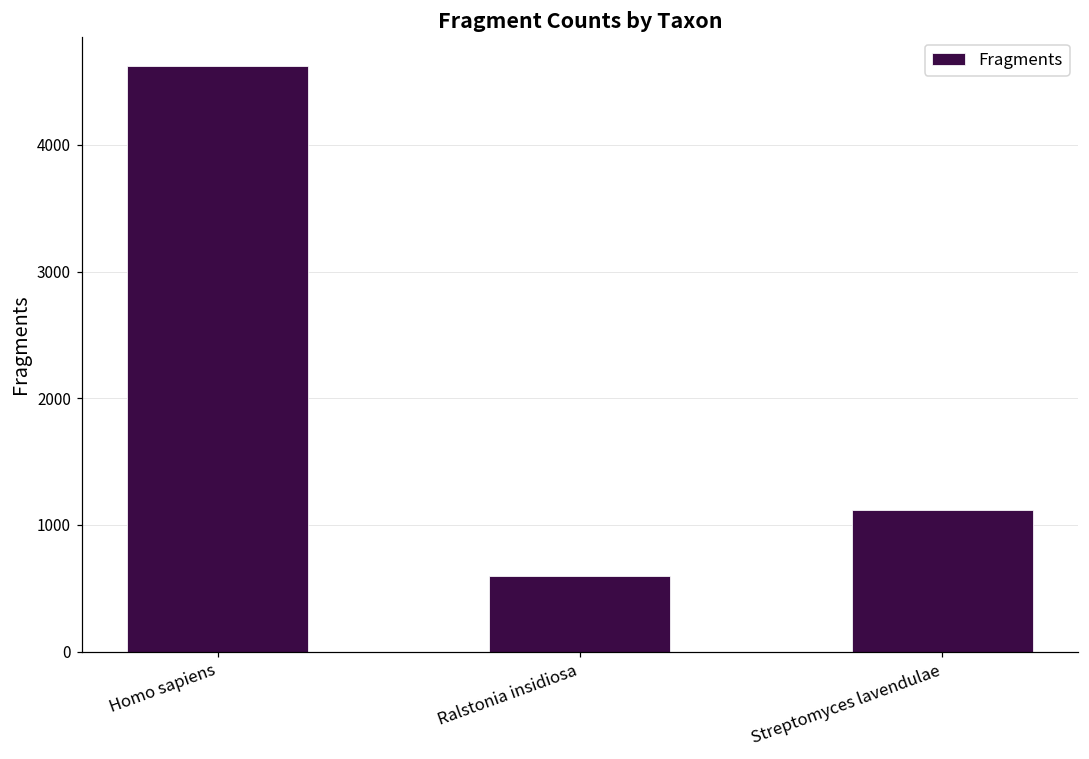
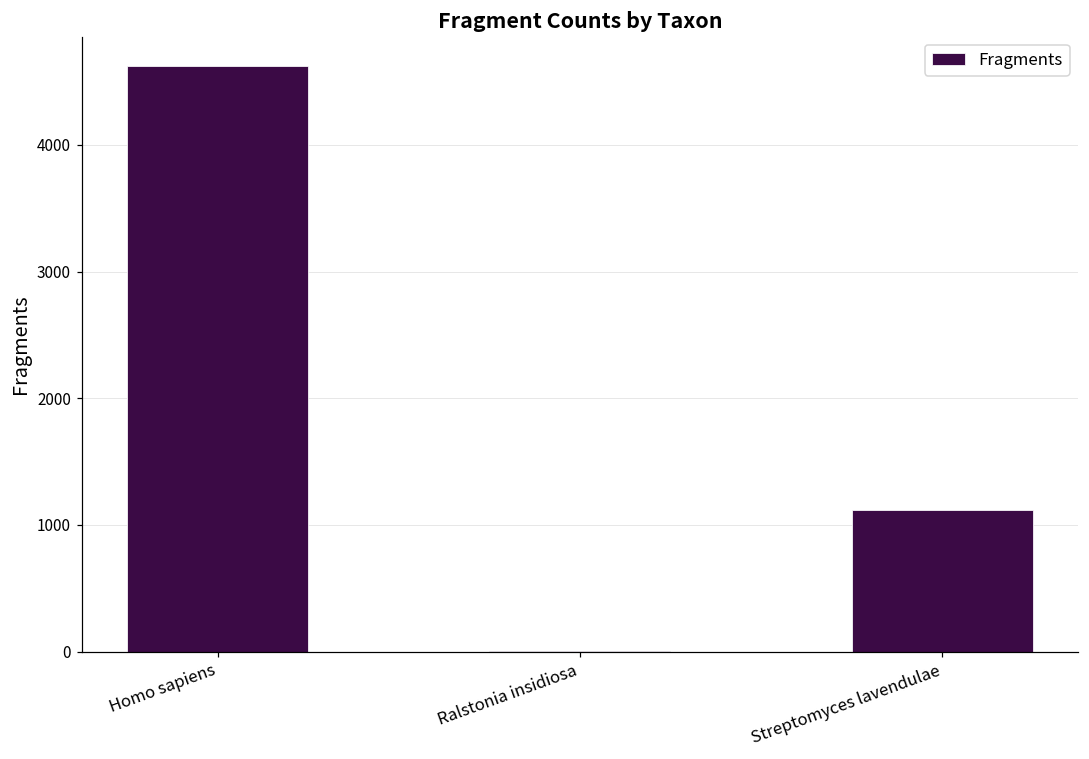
Ralstonia insidiosa: 600 -> 10
